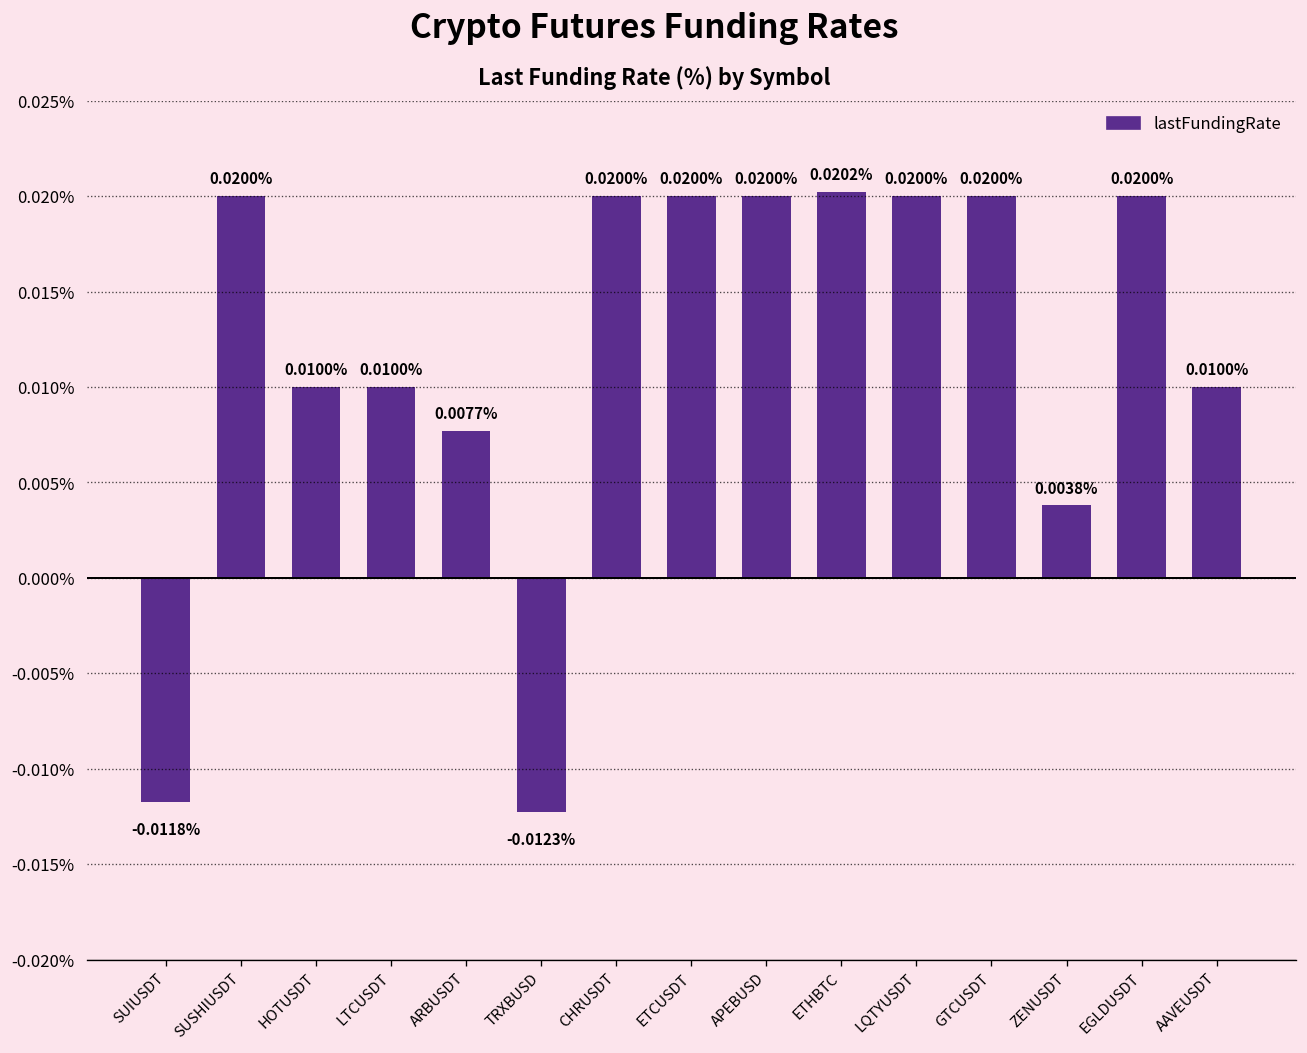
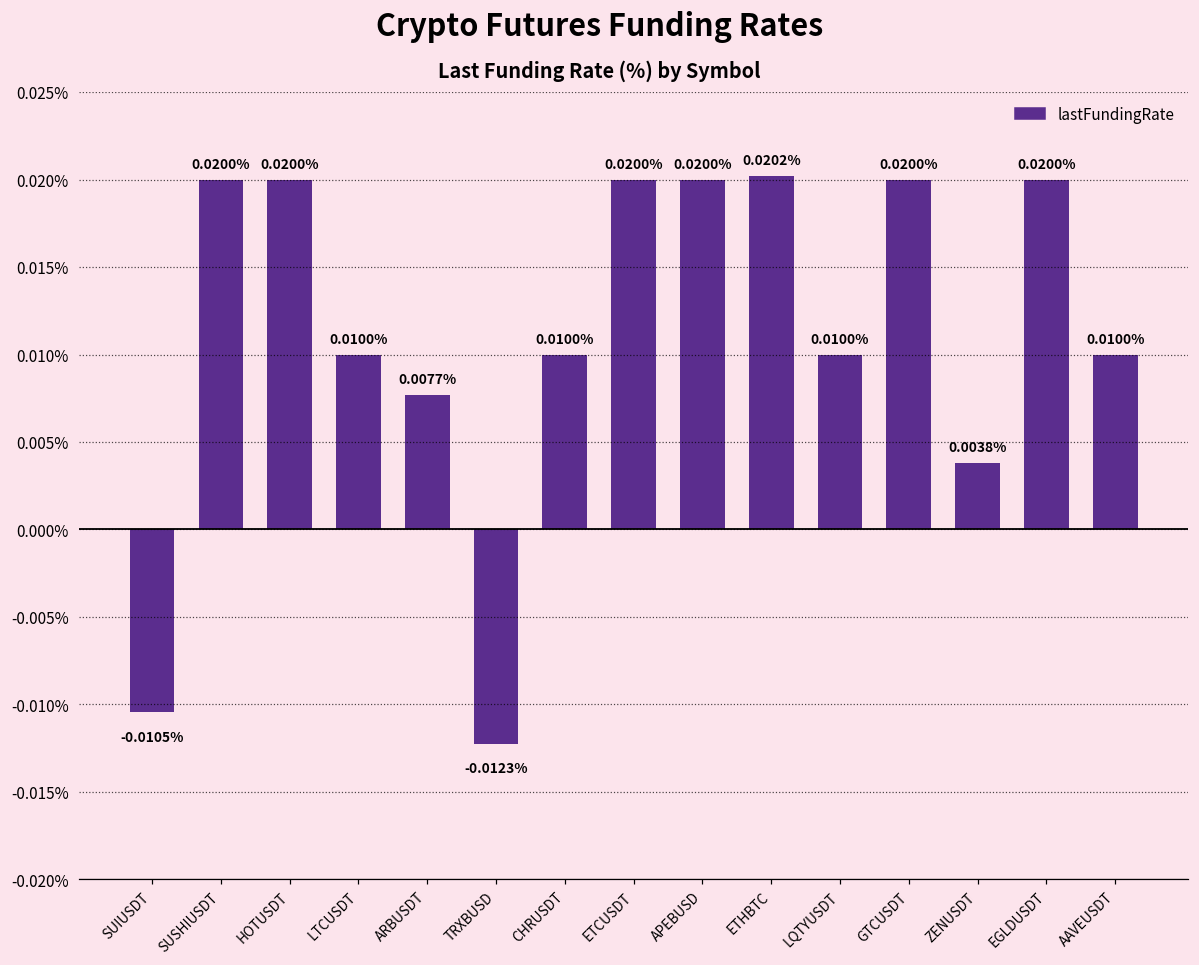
SUIUSDT: -0.0118% -> -0.0105%
HOTUSDT: 0.0100% -> 0.0200%
CHRUSDT: 0.0200% -> 0.0100%
LQTYUSDT: 0.0200% -> 0.0100%
